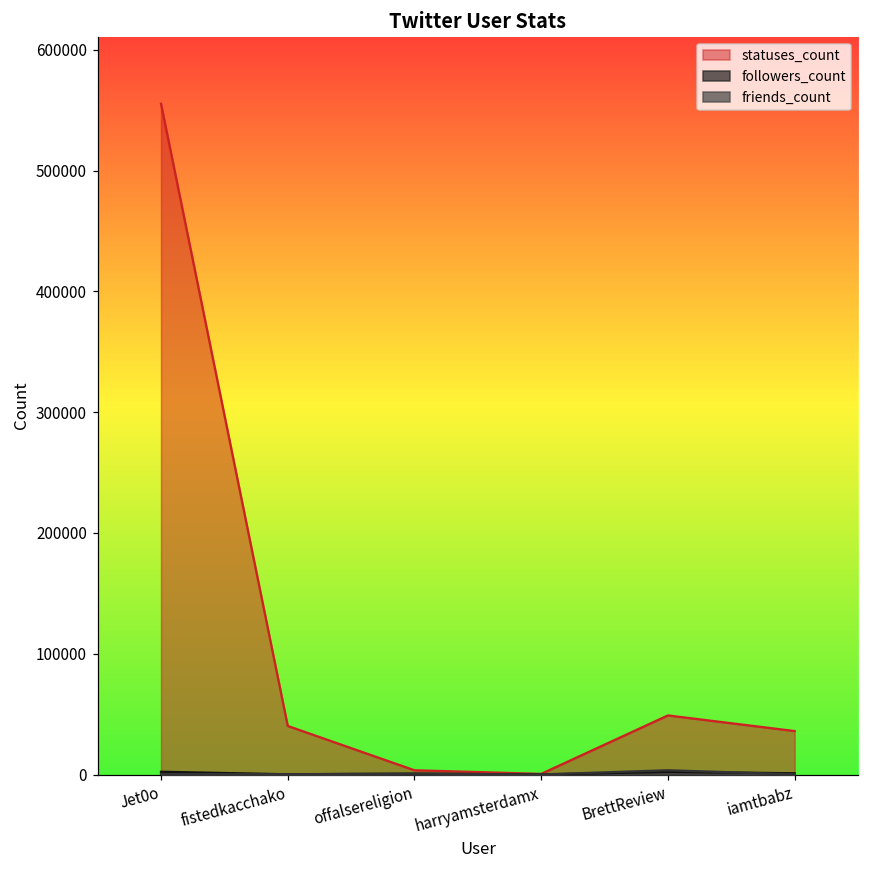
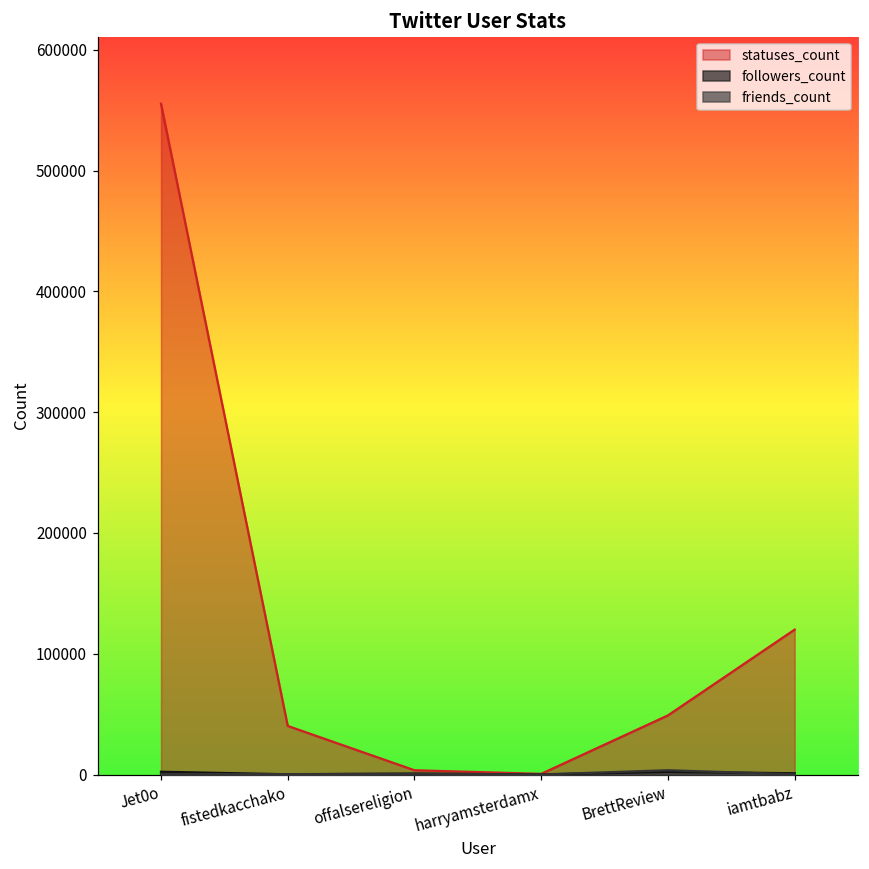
statuses_count, iamtbabz: 36000 -> 120000
